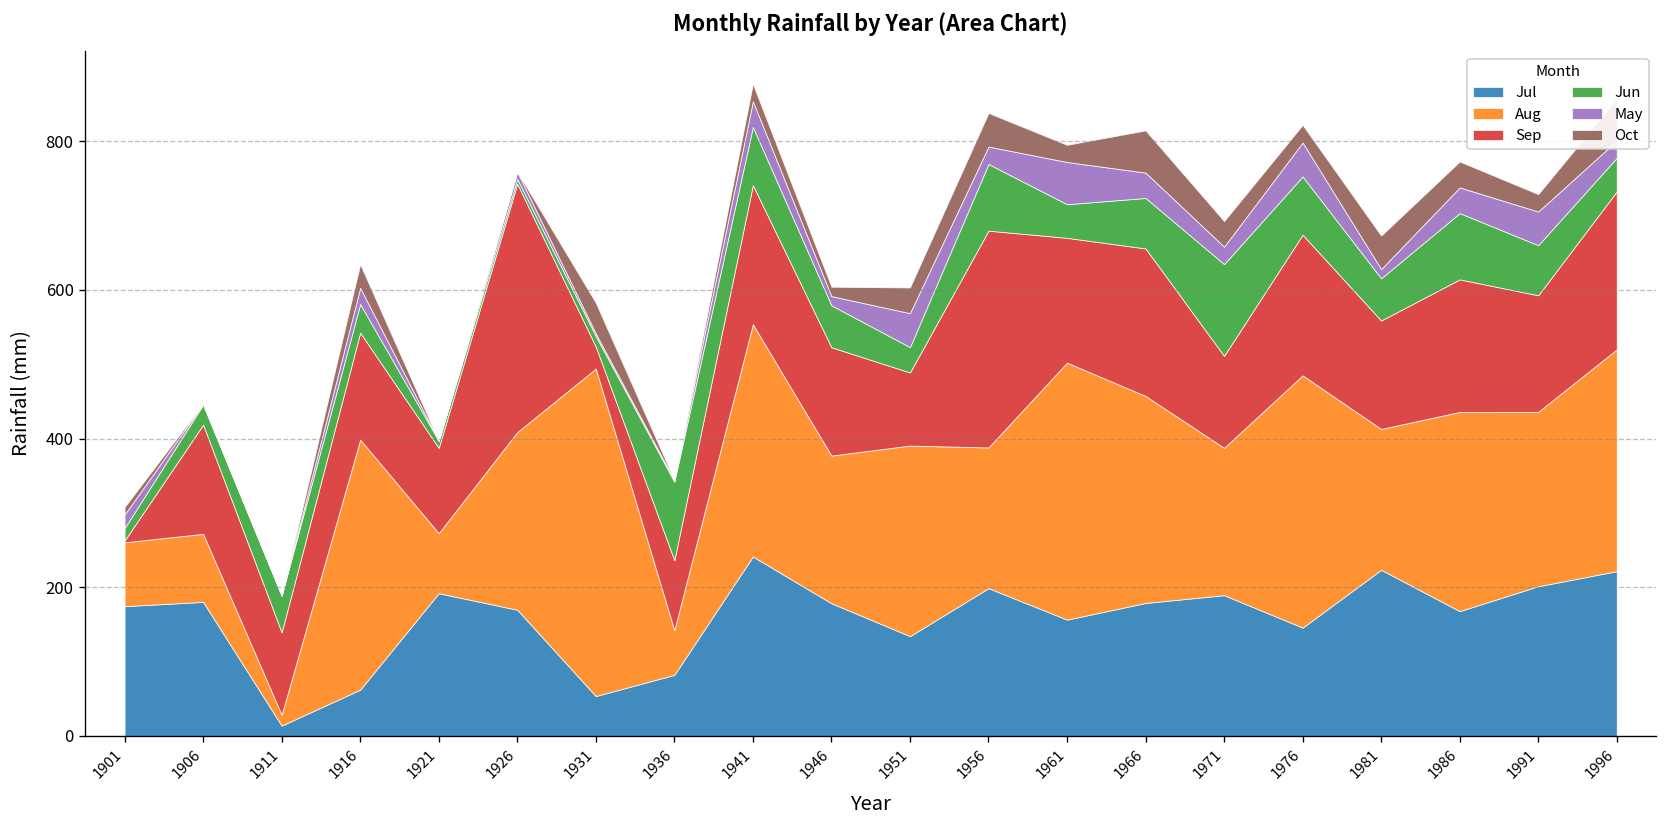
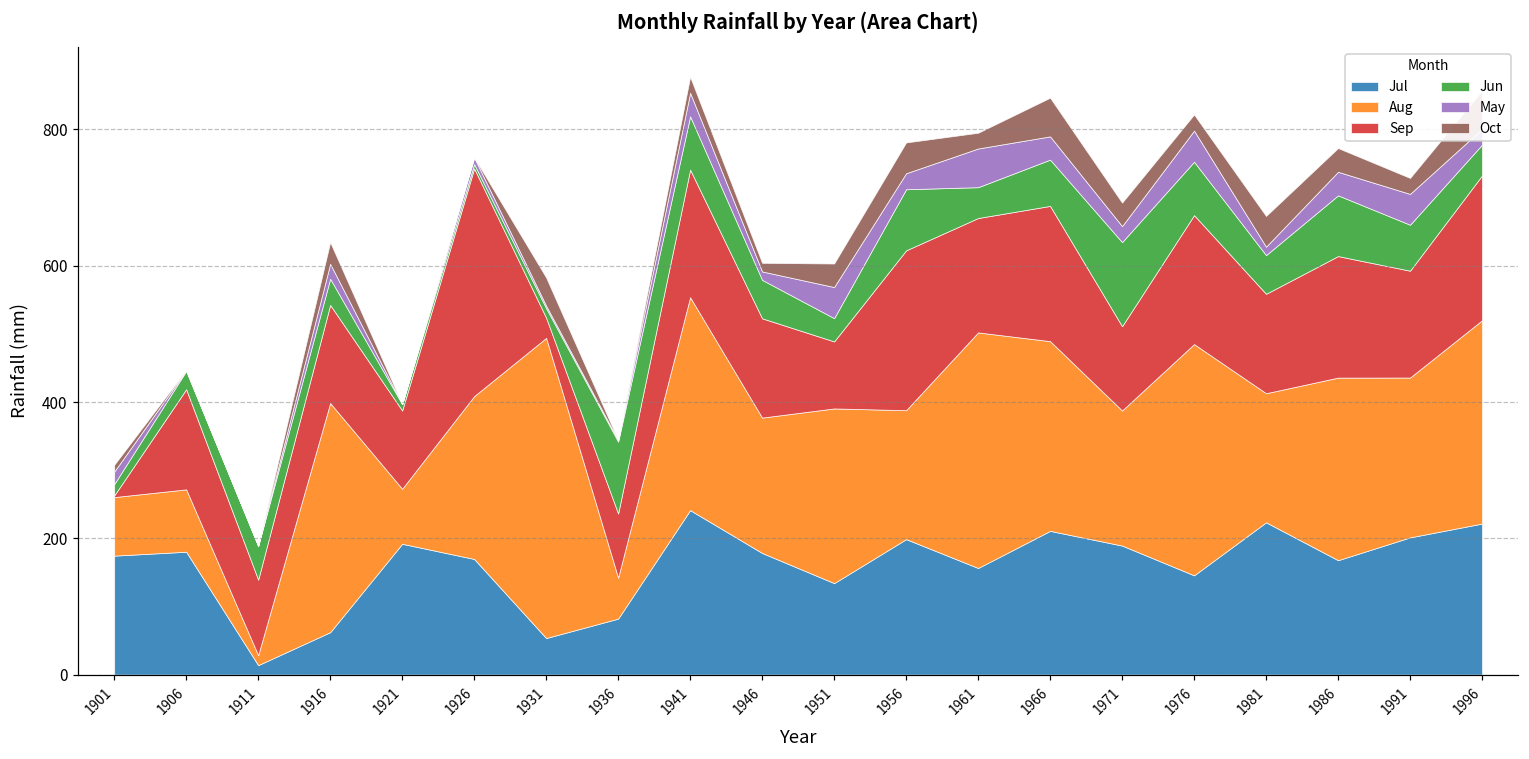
Sep, 1956: 290 -> 230
Jul, 1966: 180 -> 210
